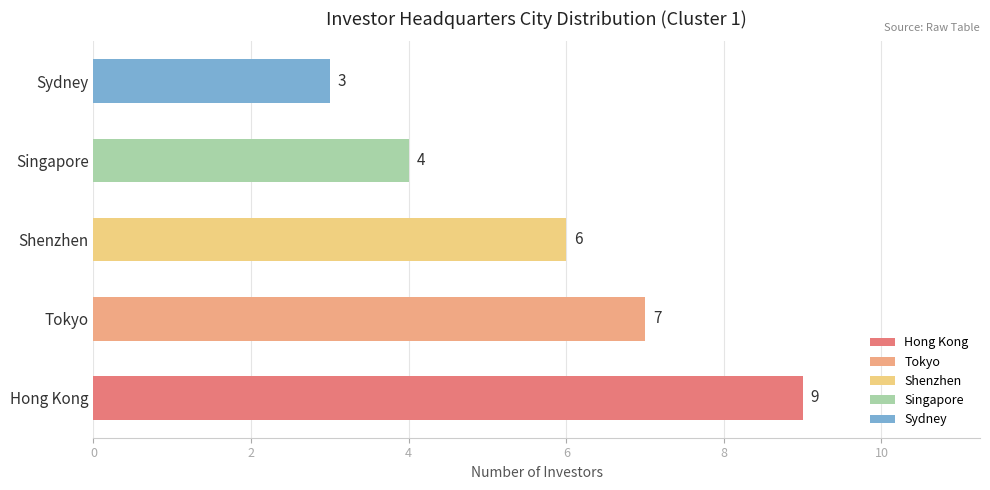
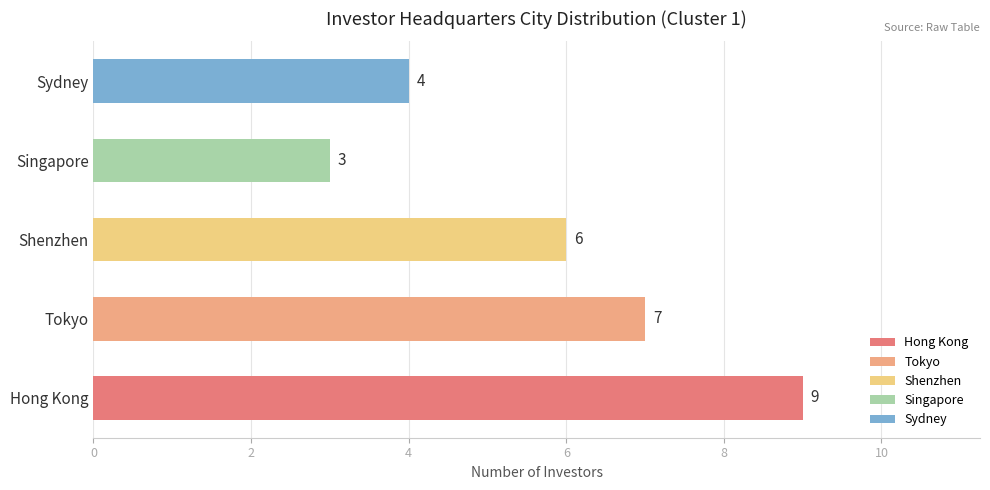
Sydney: 3 -> 4
Singapore: 4 -> 3
